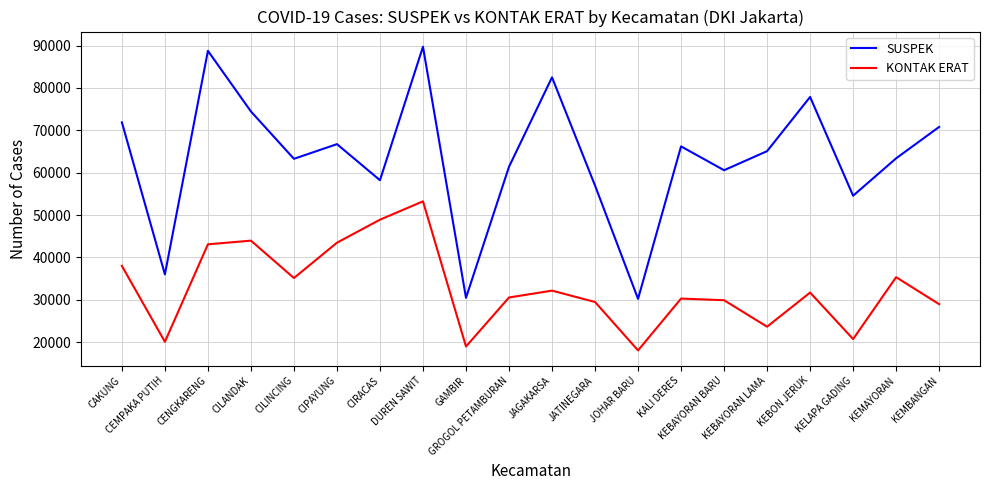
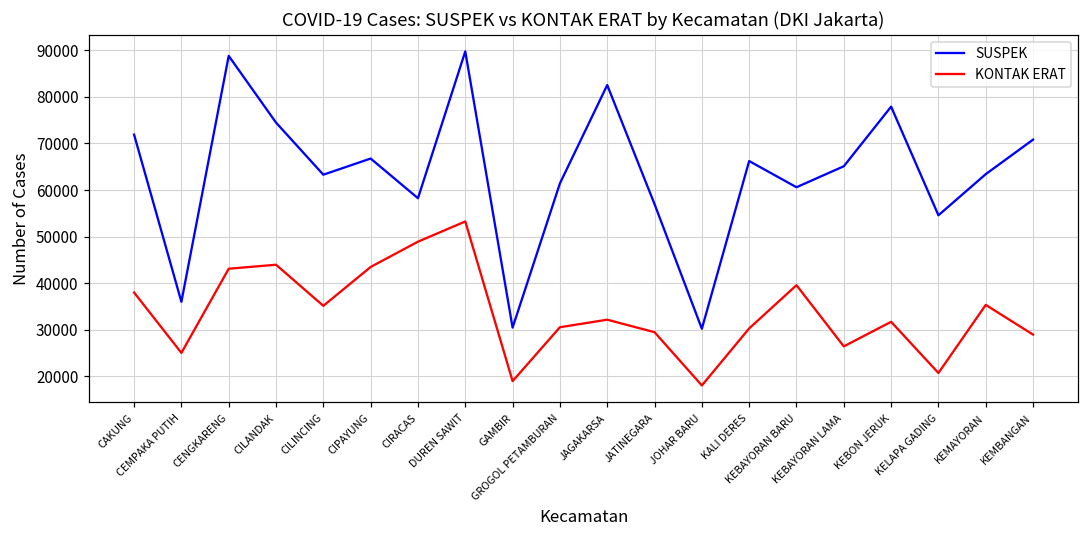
KONTAK ERAT, CEMPAKA PUTIH: 20000 -> 25000
KONTAK ERAT, KEBAYORAN BARU: 30000 -> 40000
KONTAK ERAT, KEBAYORAN LAMA: 24000 -> 26000
